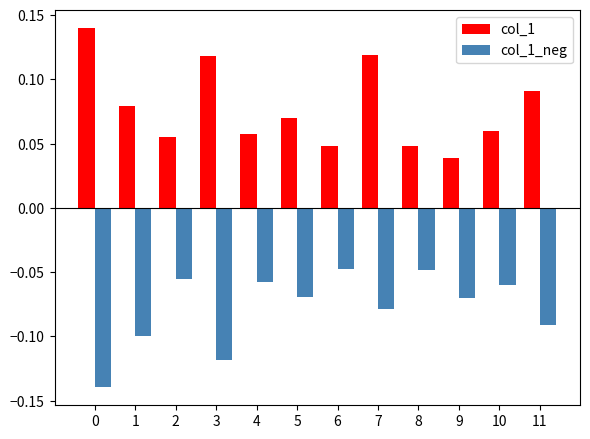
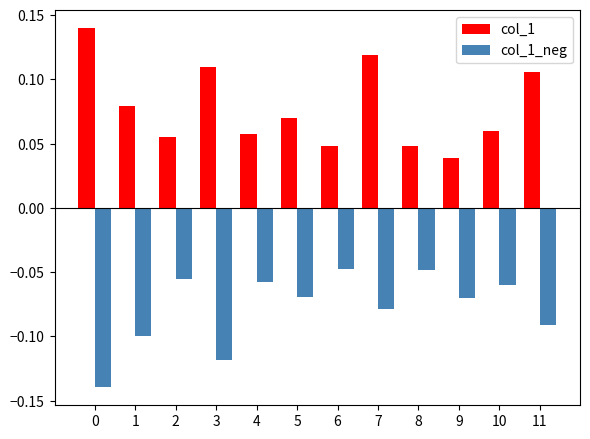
col_1, 3: 0.118 -> 0.110
col_1, 11: 0.091 -> 0.105
